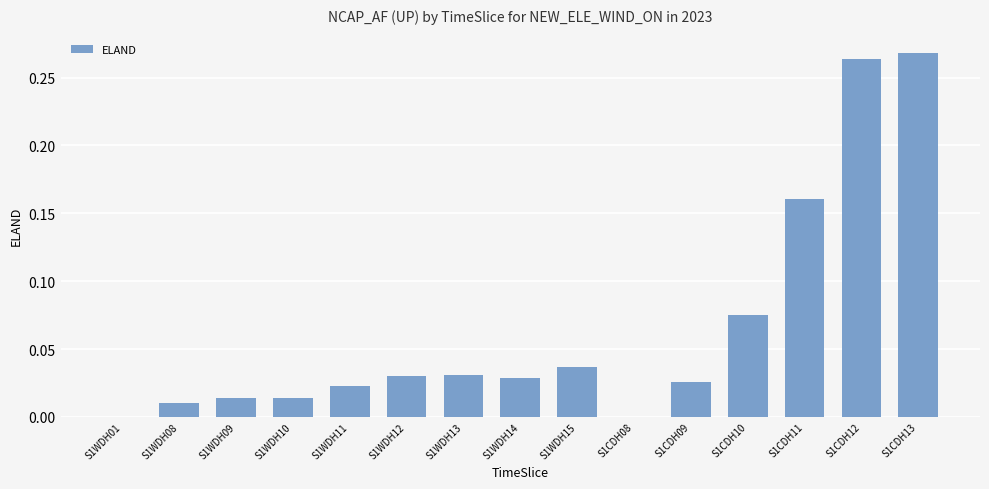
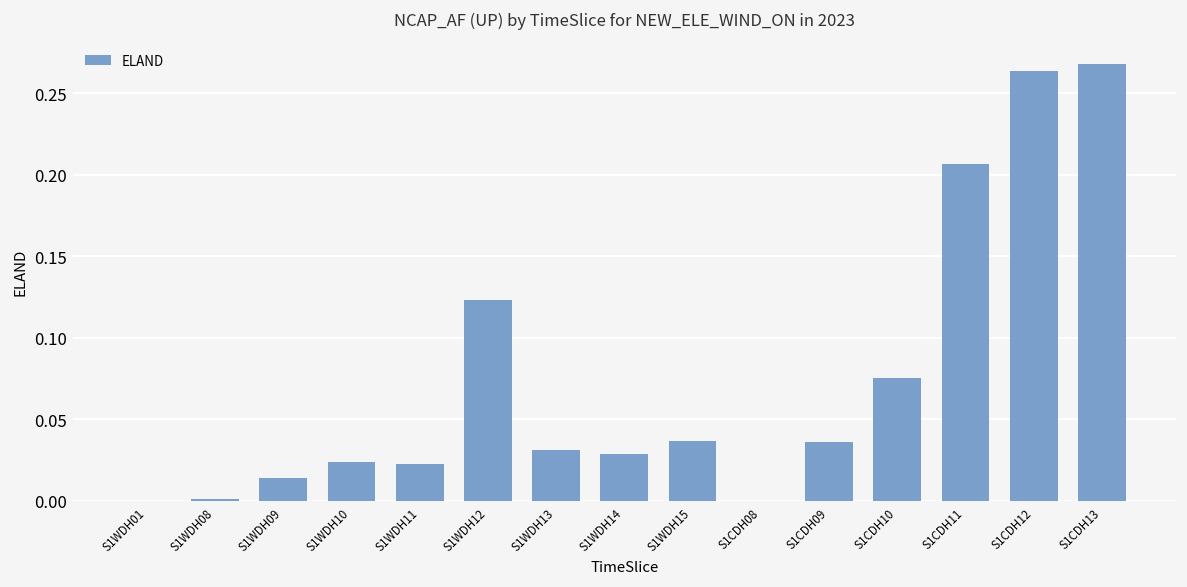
S1WDH08: 0.010 -> 0.001
S1WDH10: 0.014 -> 0.024
S1WDH12: 0.030 -> 0.123
S1CDH09: 0.026 -> 0.036
S1CDH11: 0.161 -> 0.207
